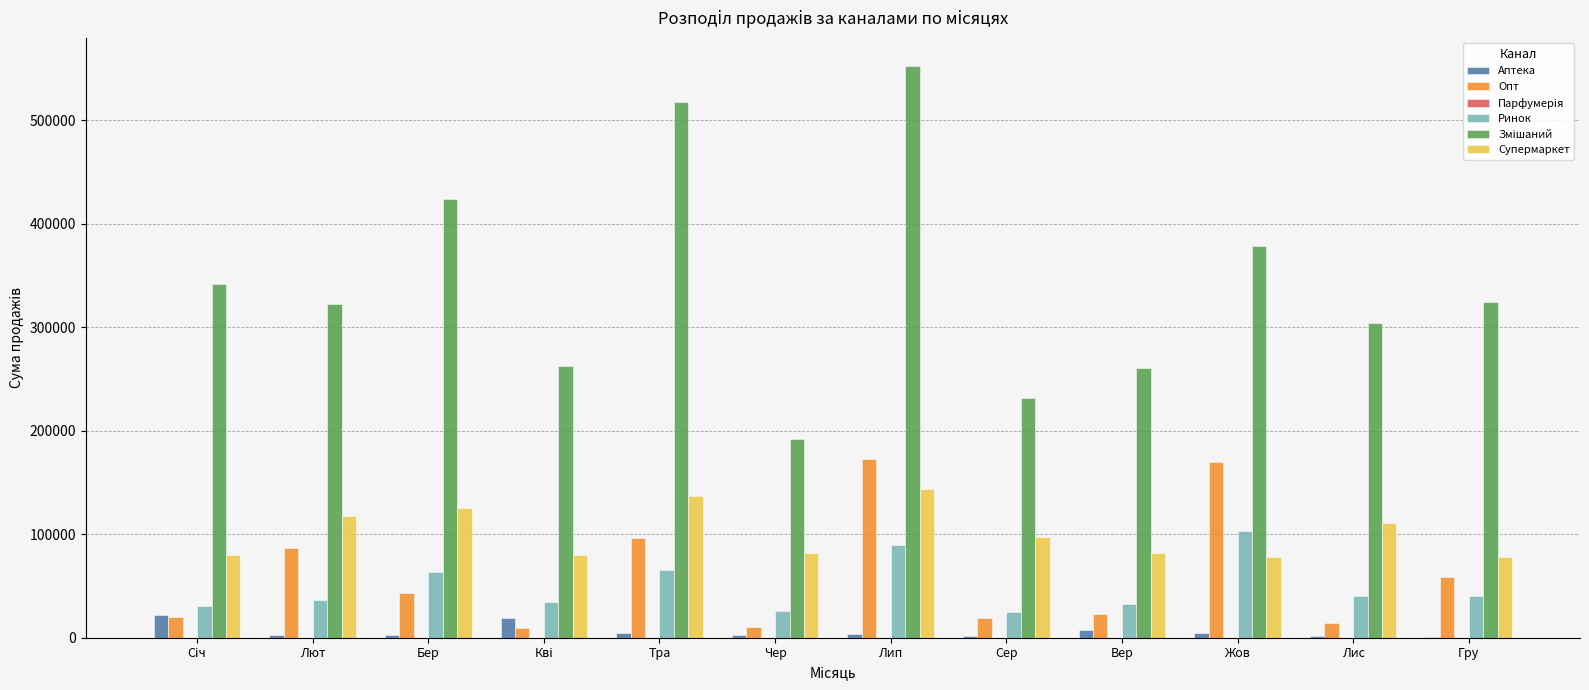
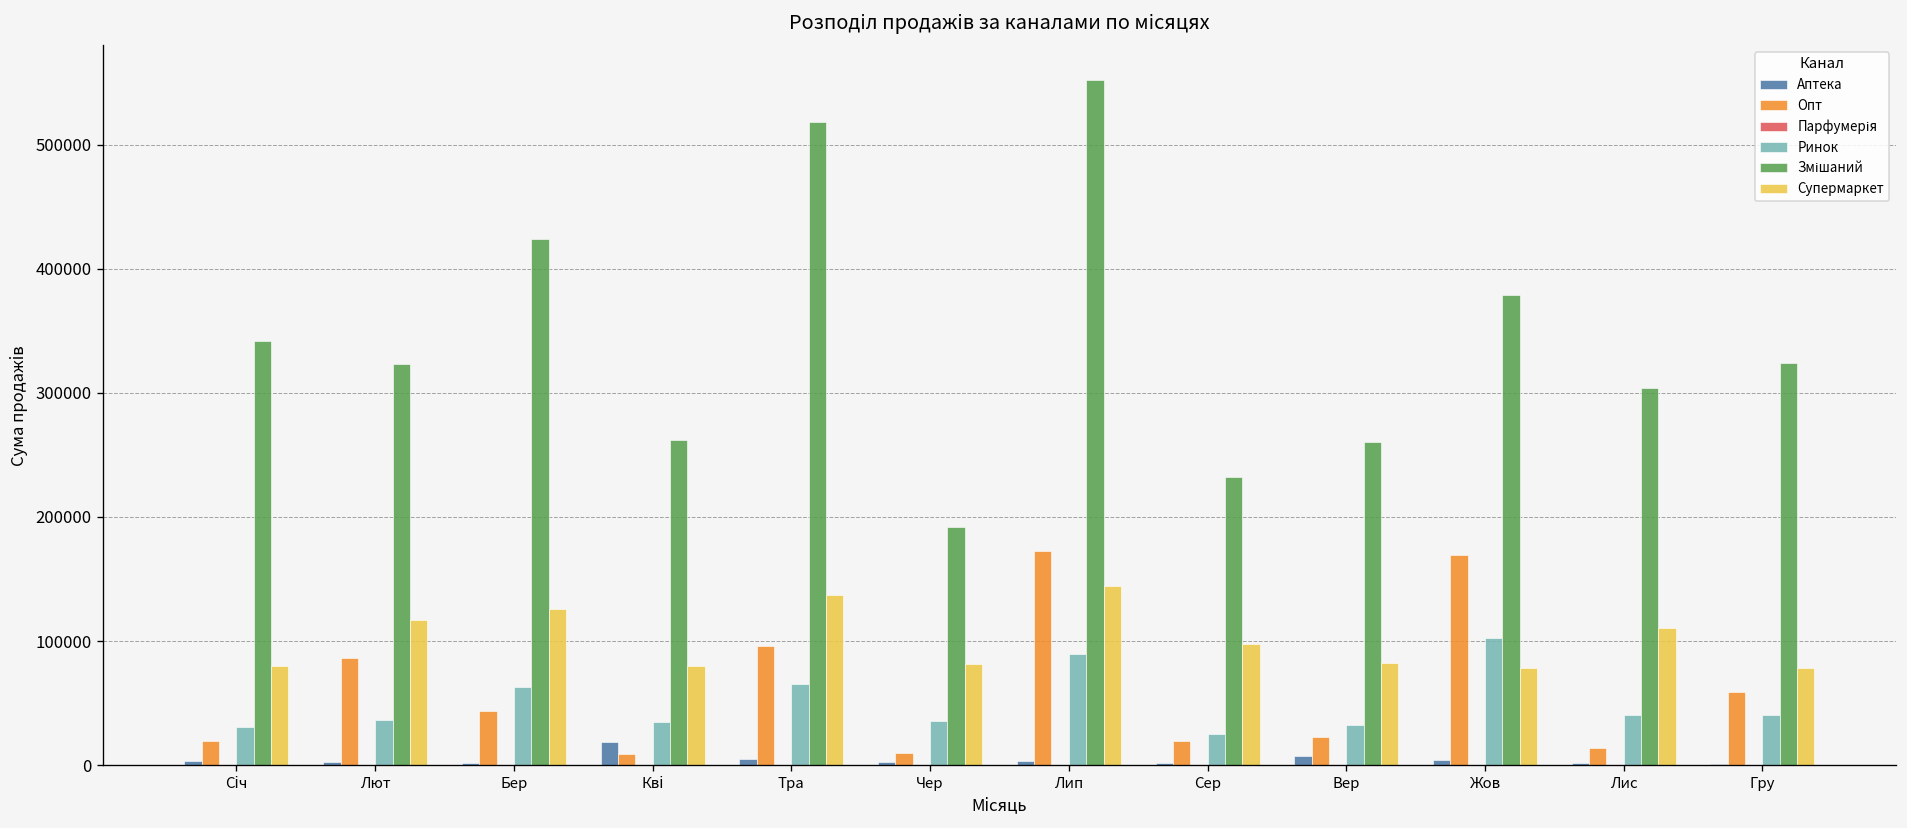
Аптека, Січ: 22000 -> 3000
Ринок, Чер: 26000 -> 35000
